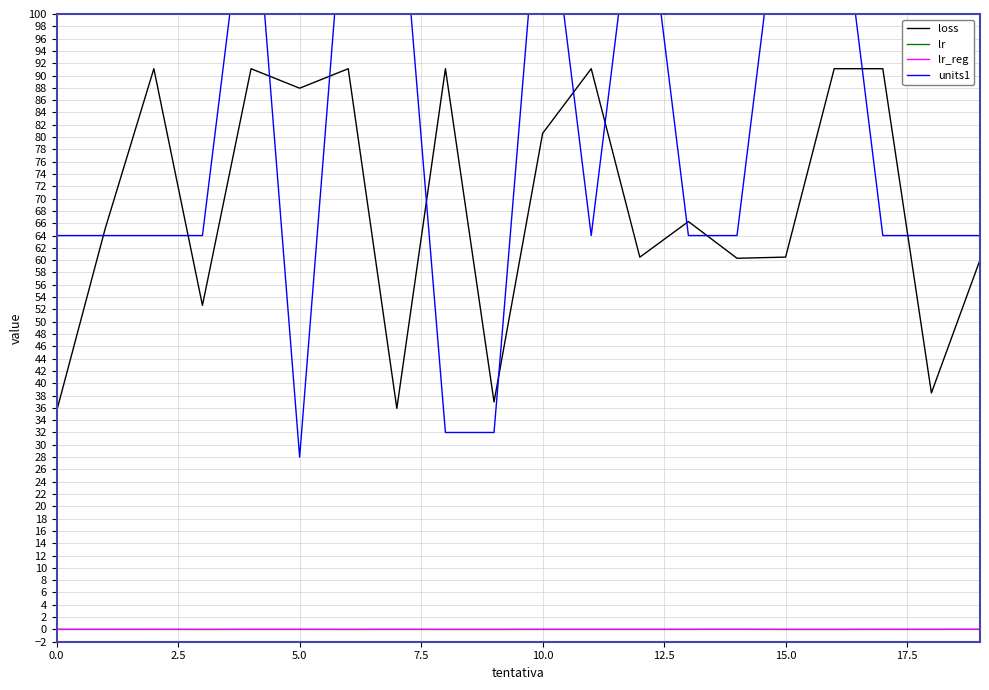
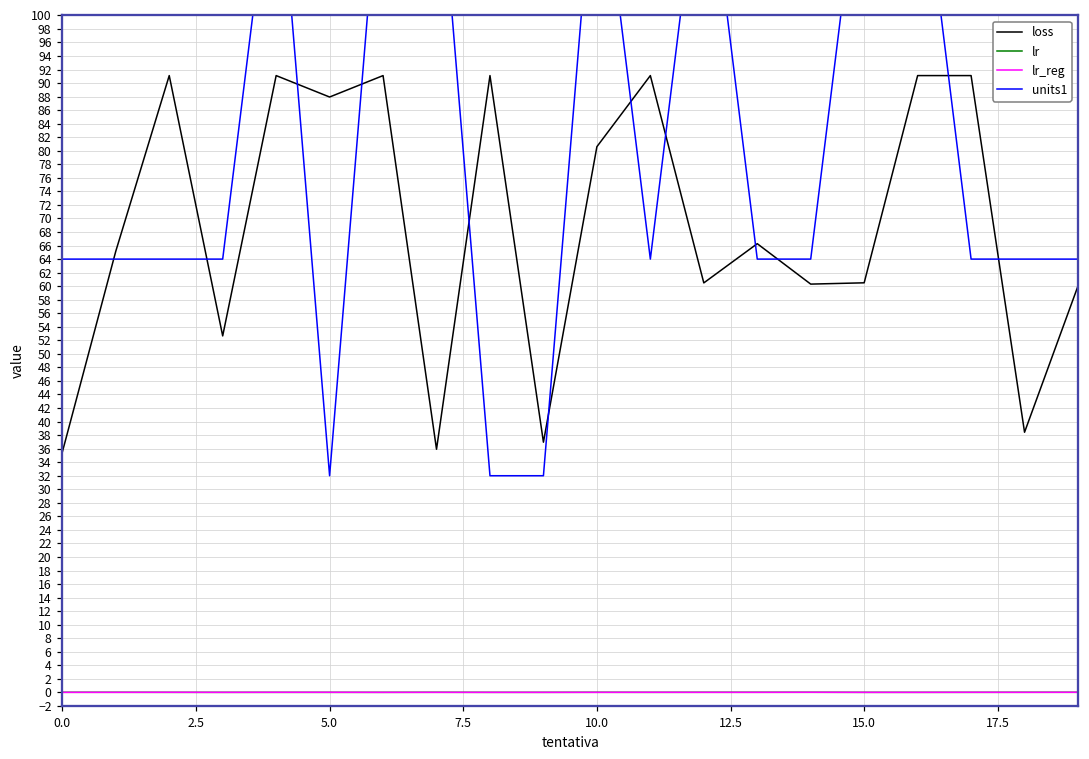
units1, 5.0: 28 -> 32
